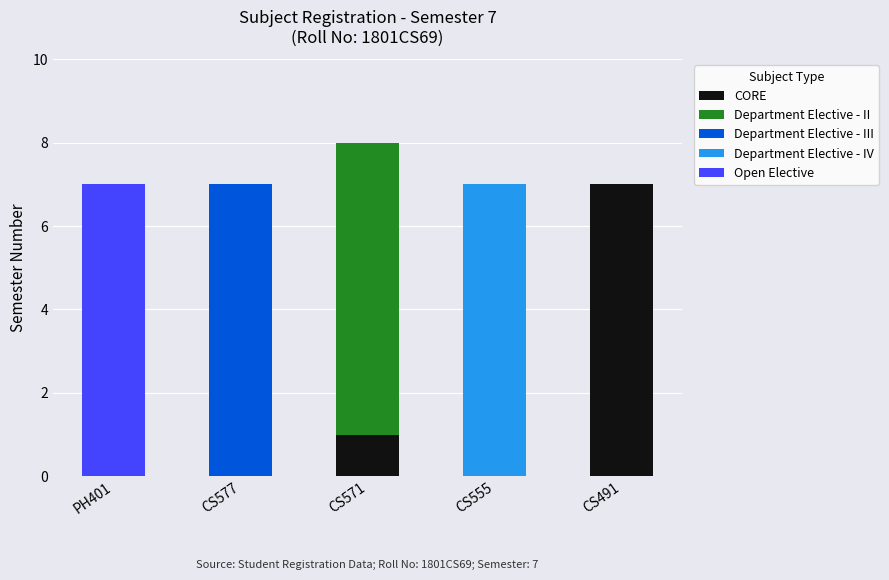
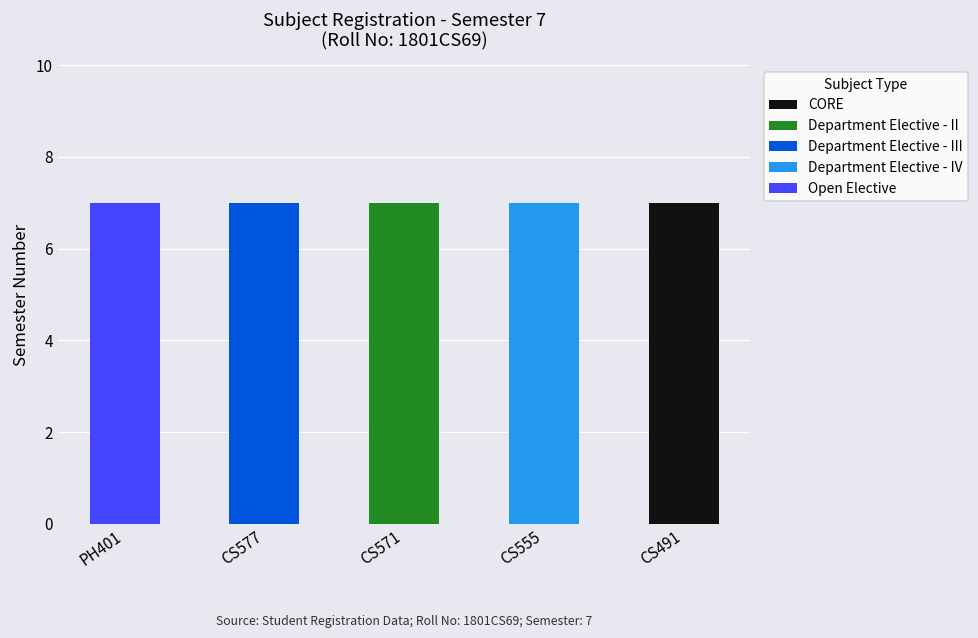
CORE, CS571: 1 -> 0
